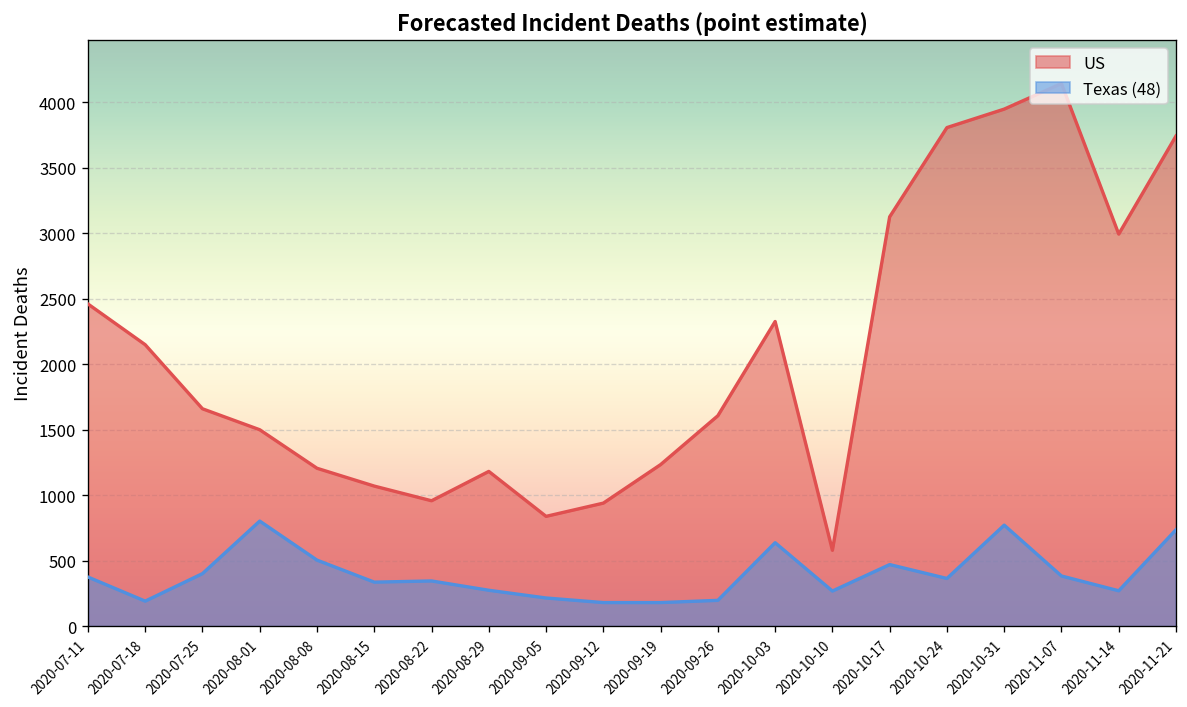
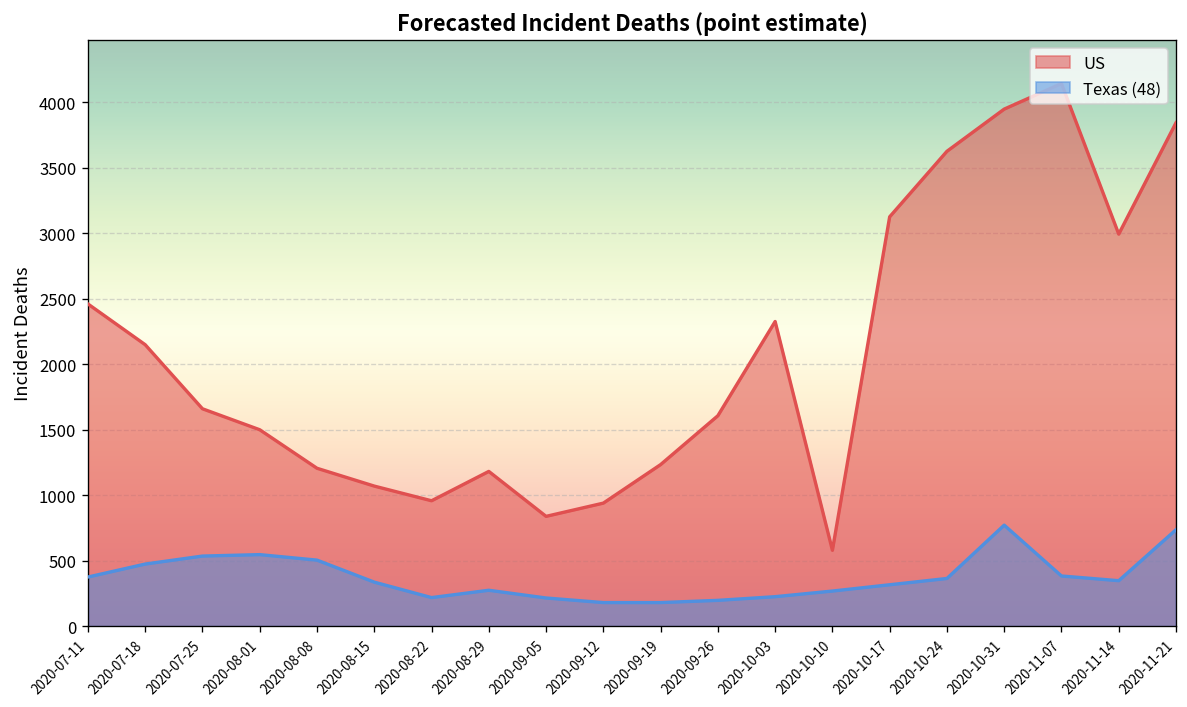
Texas (48), 2020-07-18: 190 -> 470
Texas (48), 2020-07-25: 400 -> 540
Texas (48), 2020-08-01: 800 -> 550
Texas (48), 2020-08-22: 350 -> 220
Texas (48), 2020-10-03: 640 -> 230
Texas (48), 2020-10-17: 470 -> 320
US, 2020-10-24: 3810 -> 3620
Texas (48), 2020-11-14: 270 -> 350
US, 2020-11-21: 3740 -> 3840
